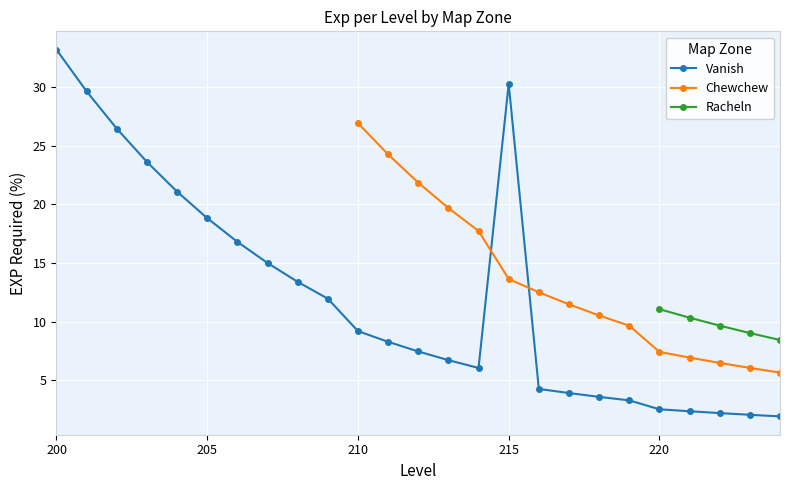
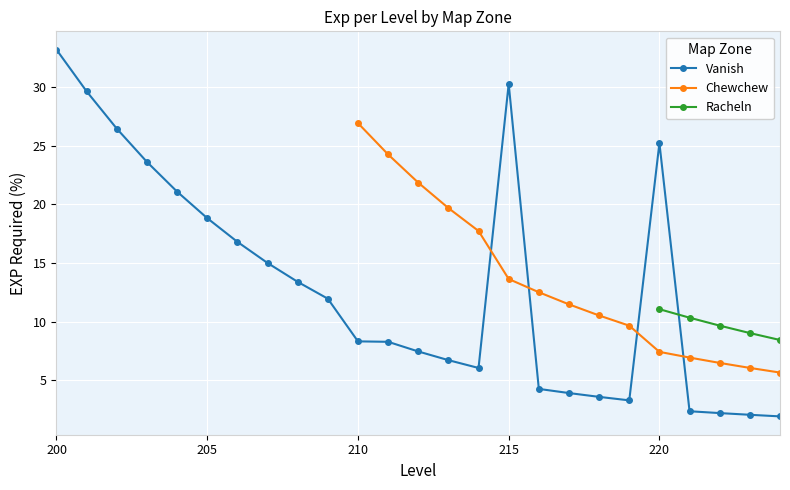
Vanish, 210: 9.2 -> 8.3
Vanish, 220: 2.5 -> 25.2
